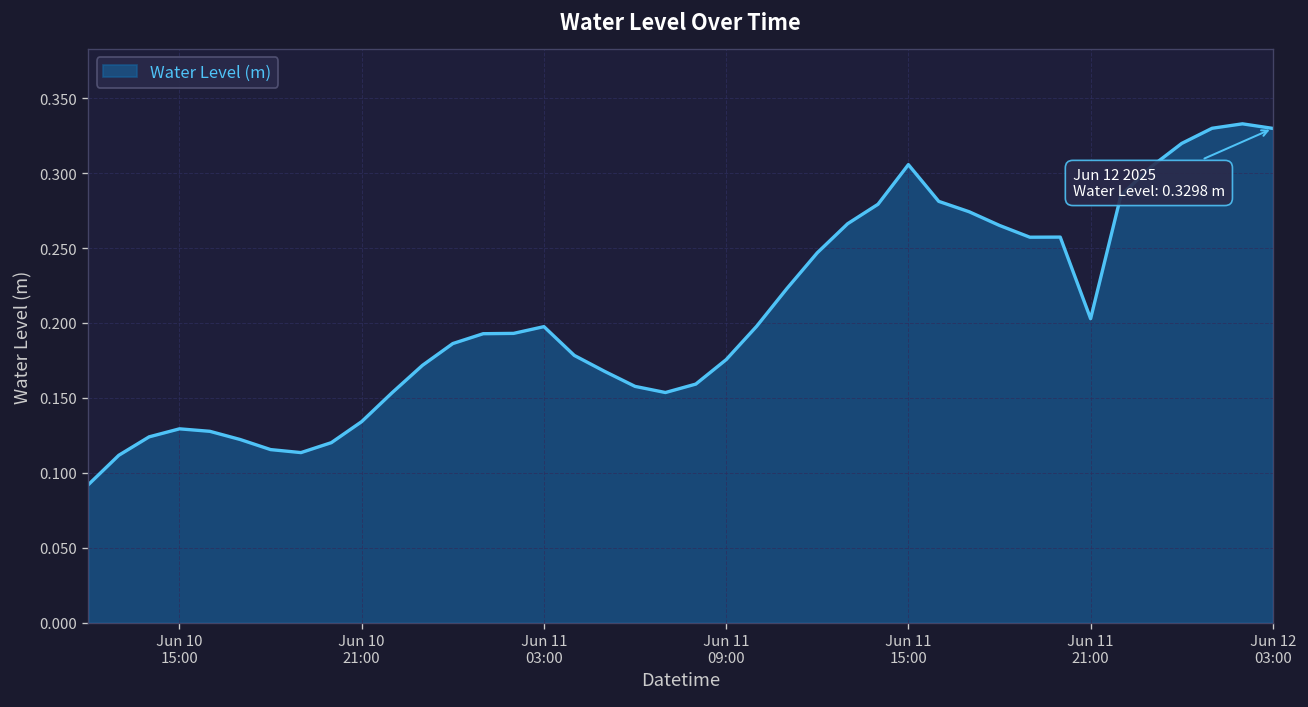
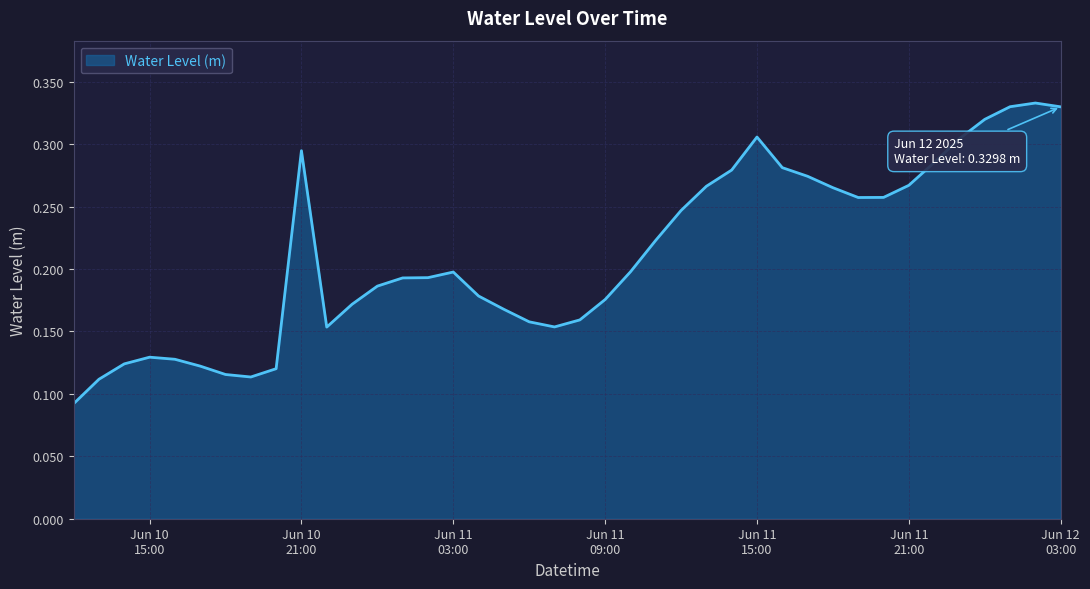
Jun 10 21:00: 0.134 -> 0.295
Jun 11 21:00: 0.203 -> 0.267
